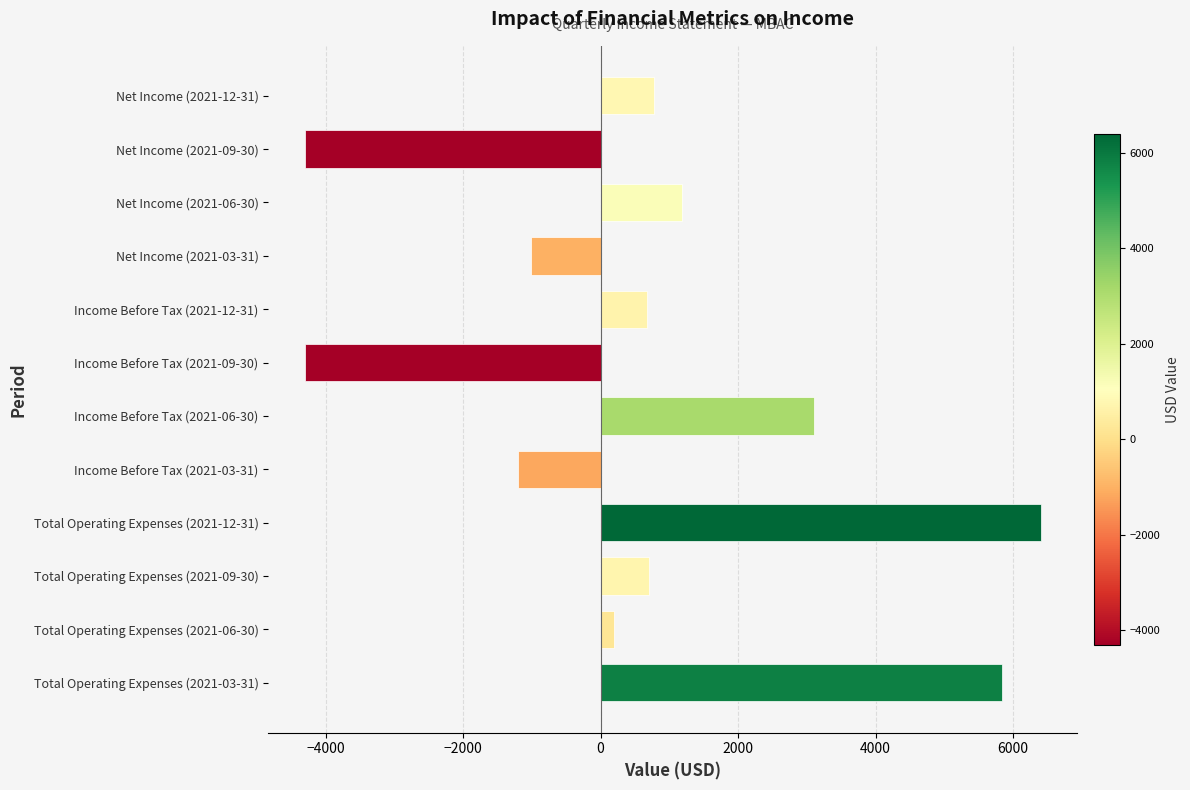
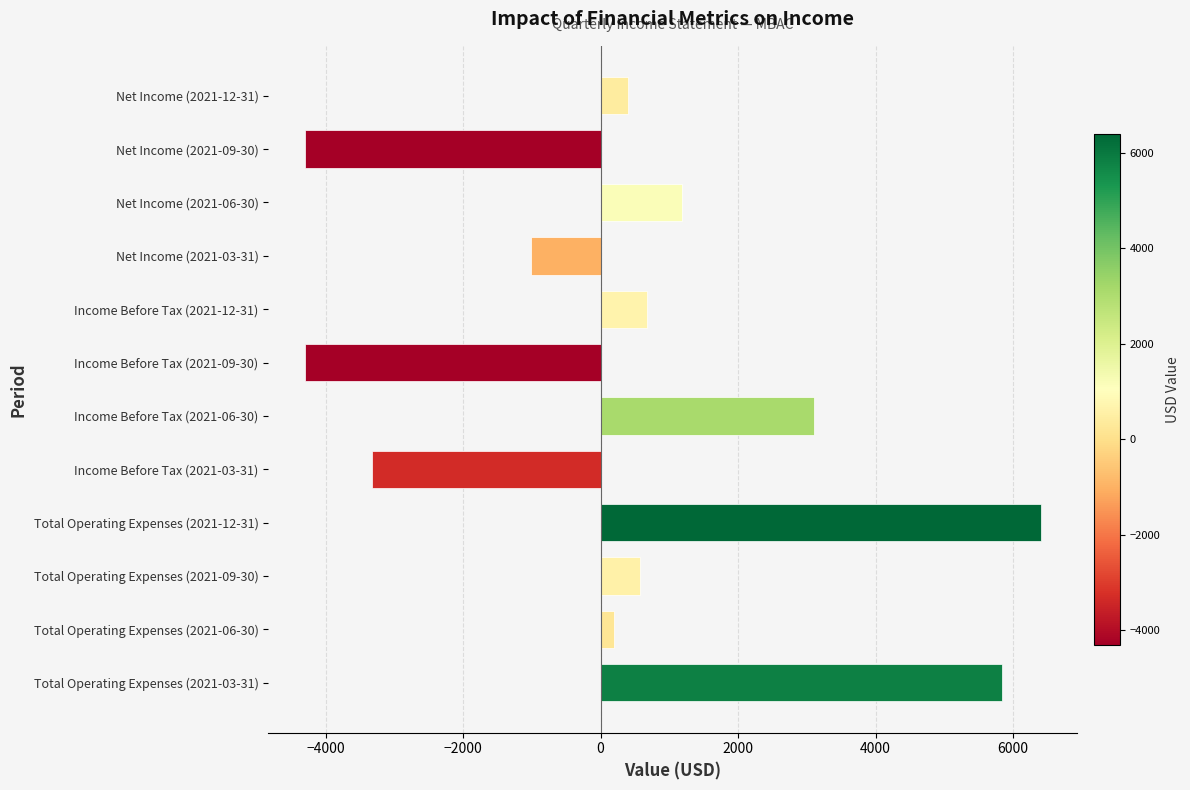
Net Income (2021-12-31): 800 -> 400
Income Before Tax (2021-03-31): -1200 -> -3300
Total Operating Expenses (2021-09-30): 700 -> 600
